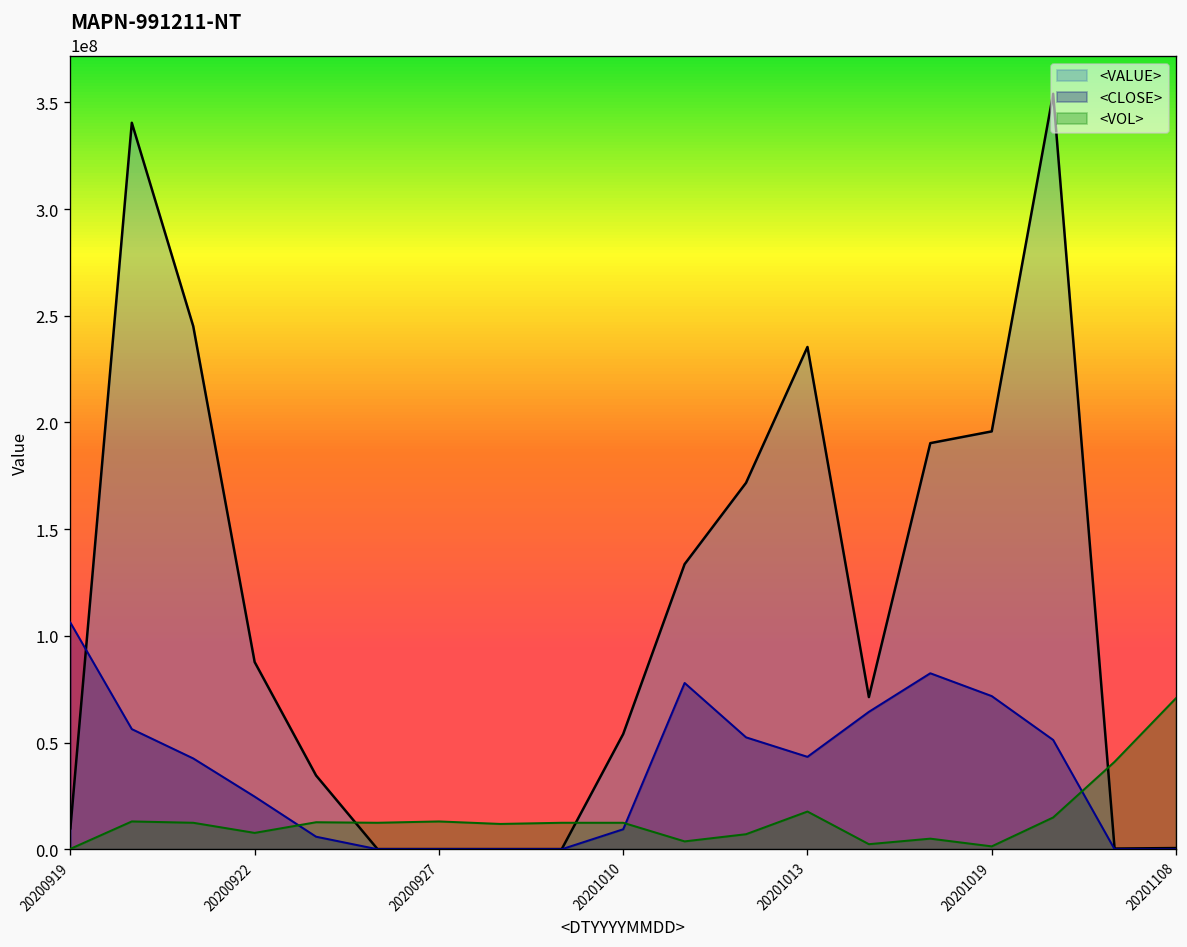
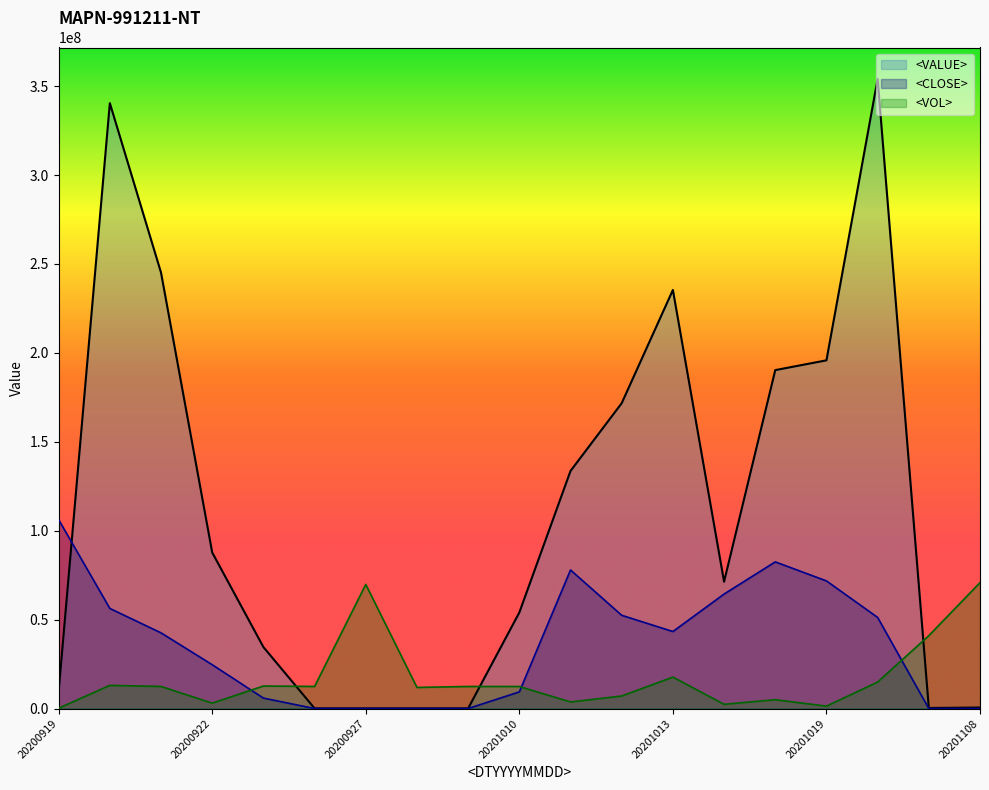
<VOL>, 20200922: 8000000 -> 3000000
<VOL>, 20200927: 13000000 -> 70000000
